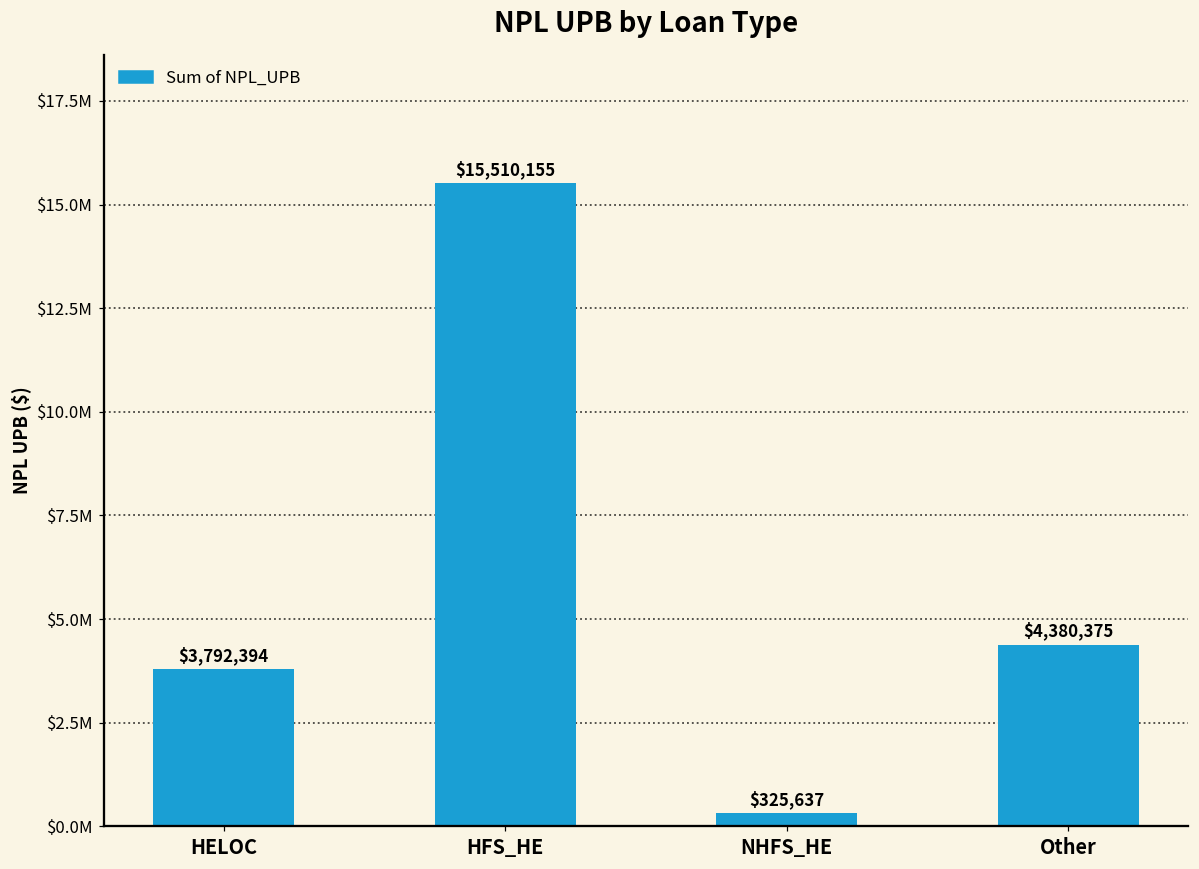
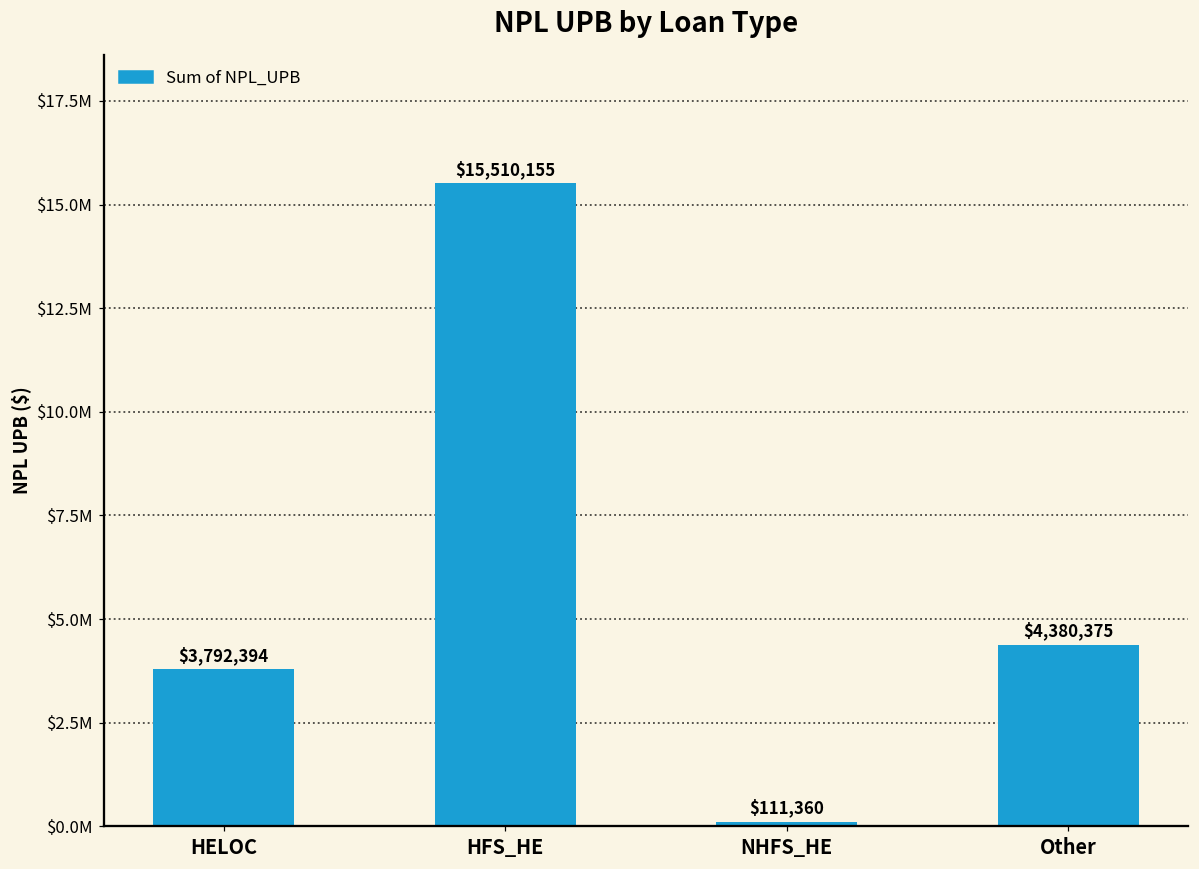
NHFS_HE: $325,637 -> $111,360
